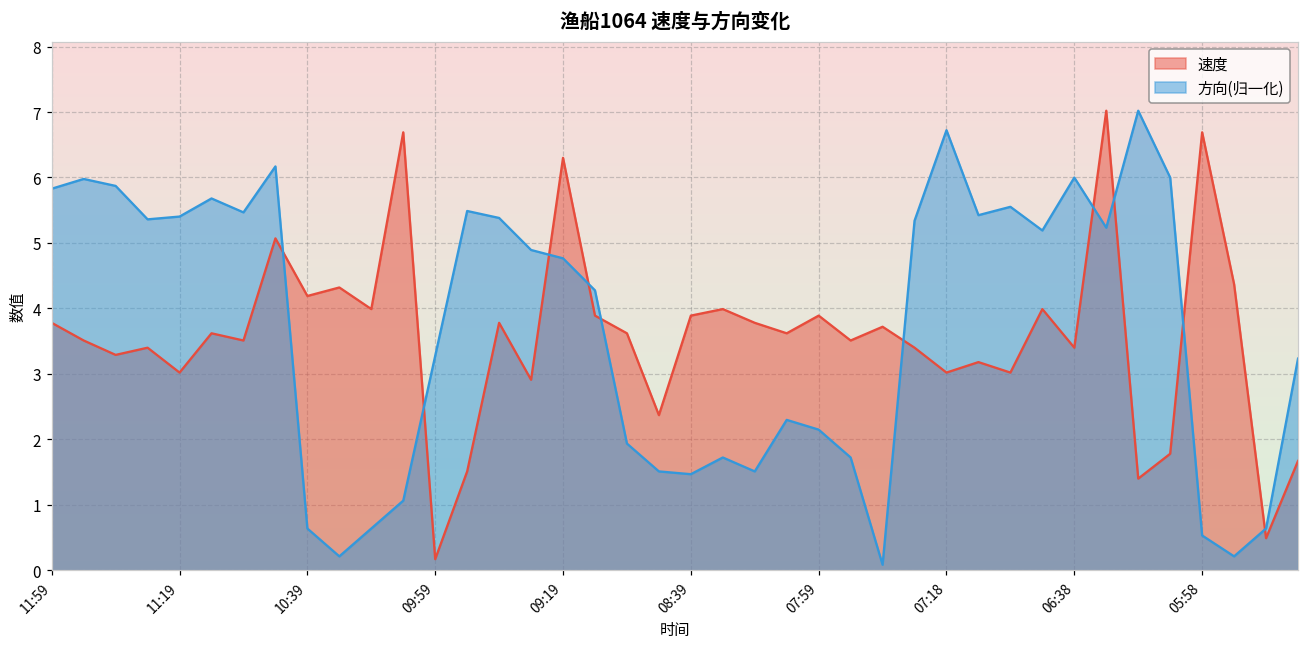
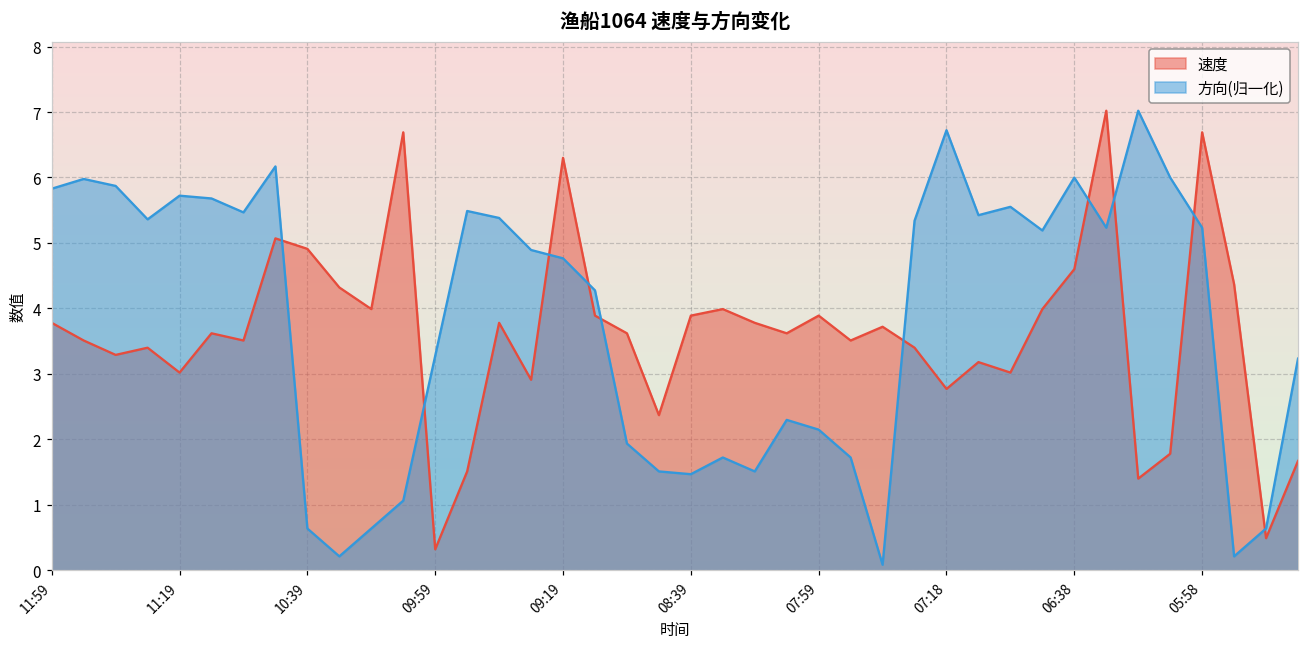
方向(归一化), 11:19: 5.4 -> 5.7
速度, 10:39: 4.2 -> 4.9
速度, 09:59: 0.2 -> 0.3
速度, 07:18: 3.0 -> 2.8
速度, 06:38: 3.4 -> 4.6
方向(归一化), 05:58: 0.5 -> 5.2
